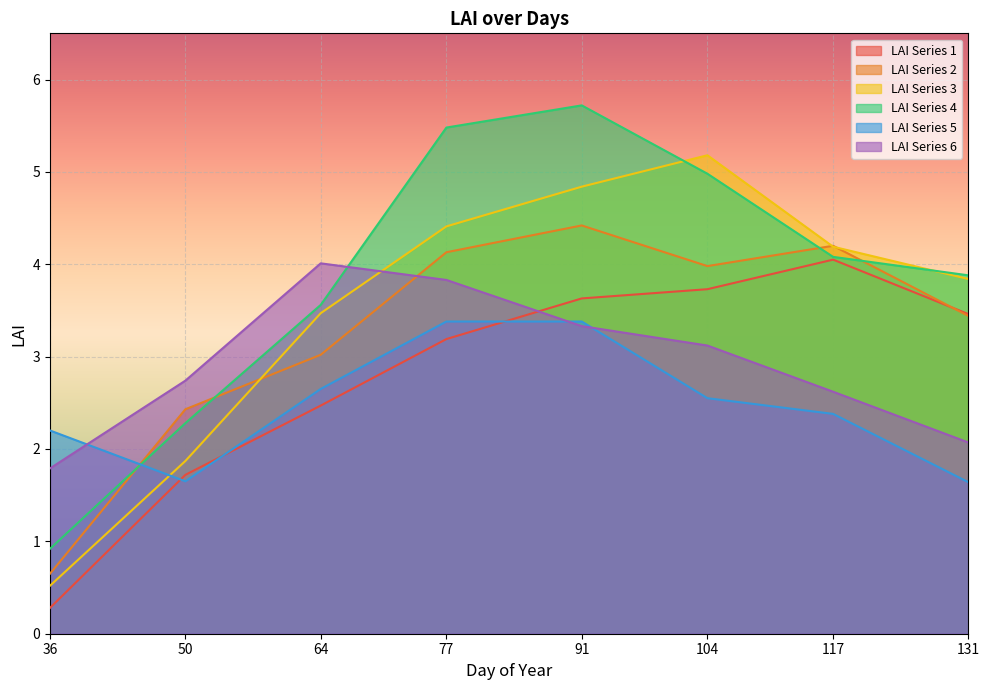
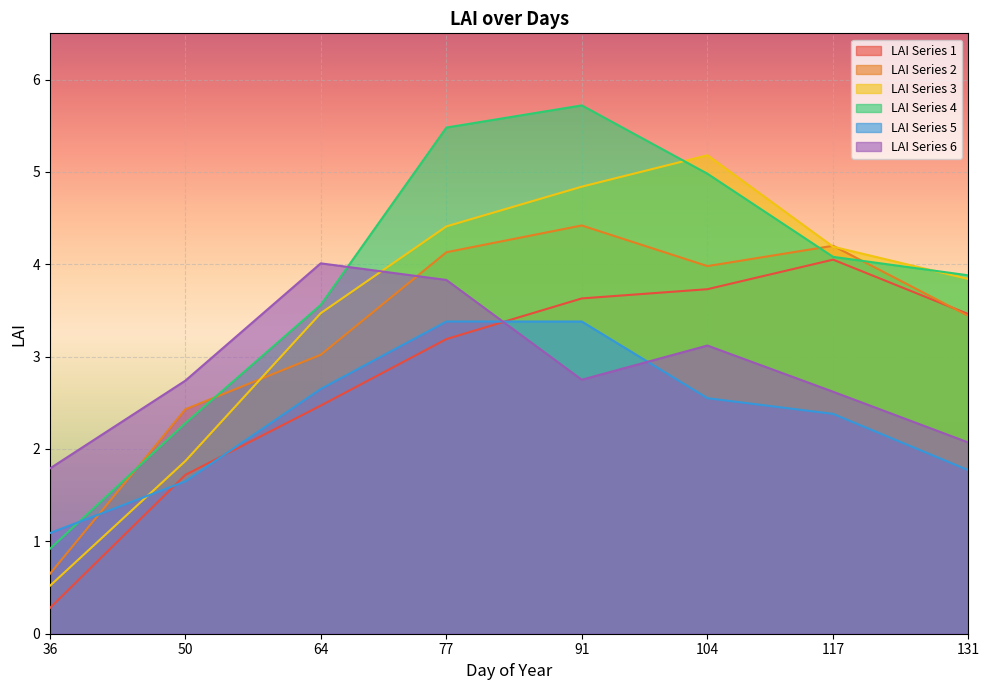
LAI Series 5, 36: 2.2 -> 1.1
LAI Series 6, 91: 3.3 -> 2.8
LAI Series 5, 131: 1.6 -> 1.8
